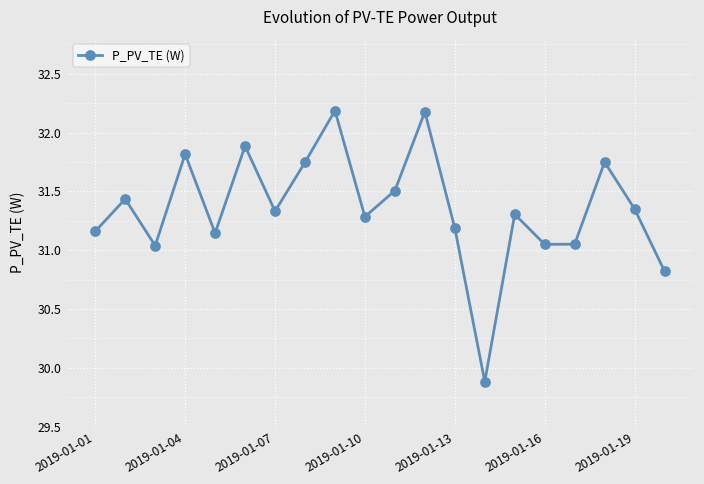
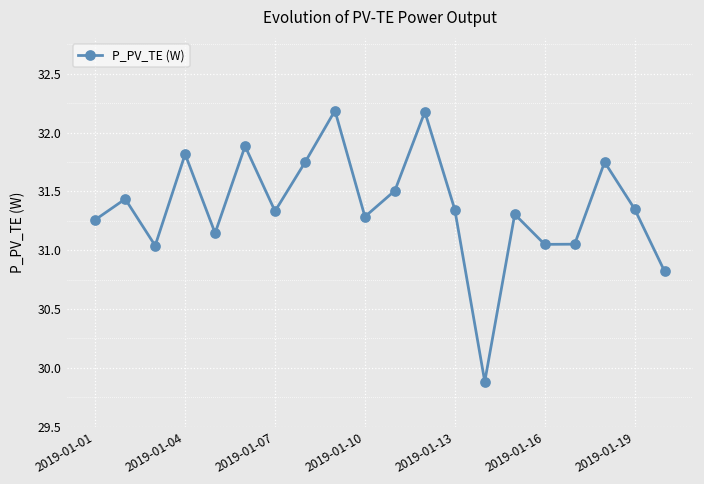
2019-01-01: 31.16 -> 31.26
2019-01-13: 31.19 -> 31.34
